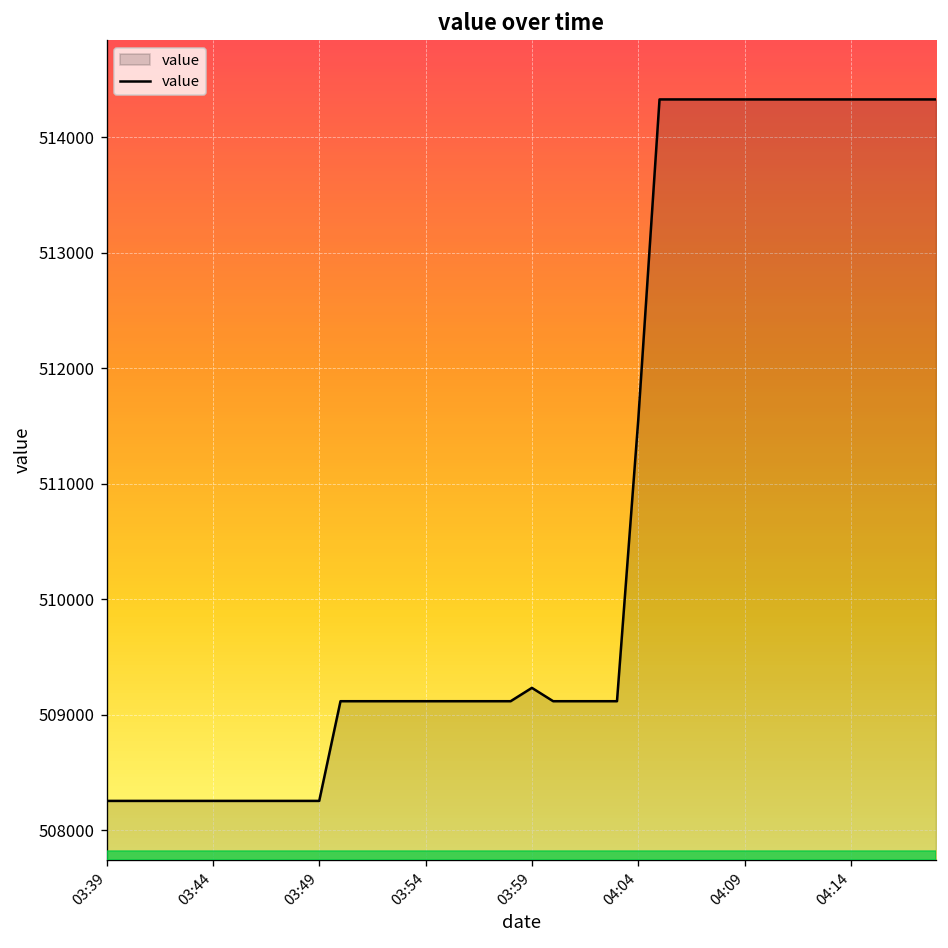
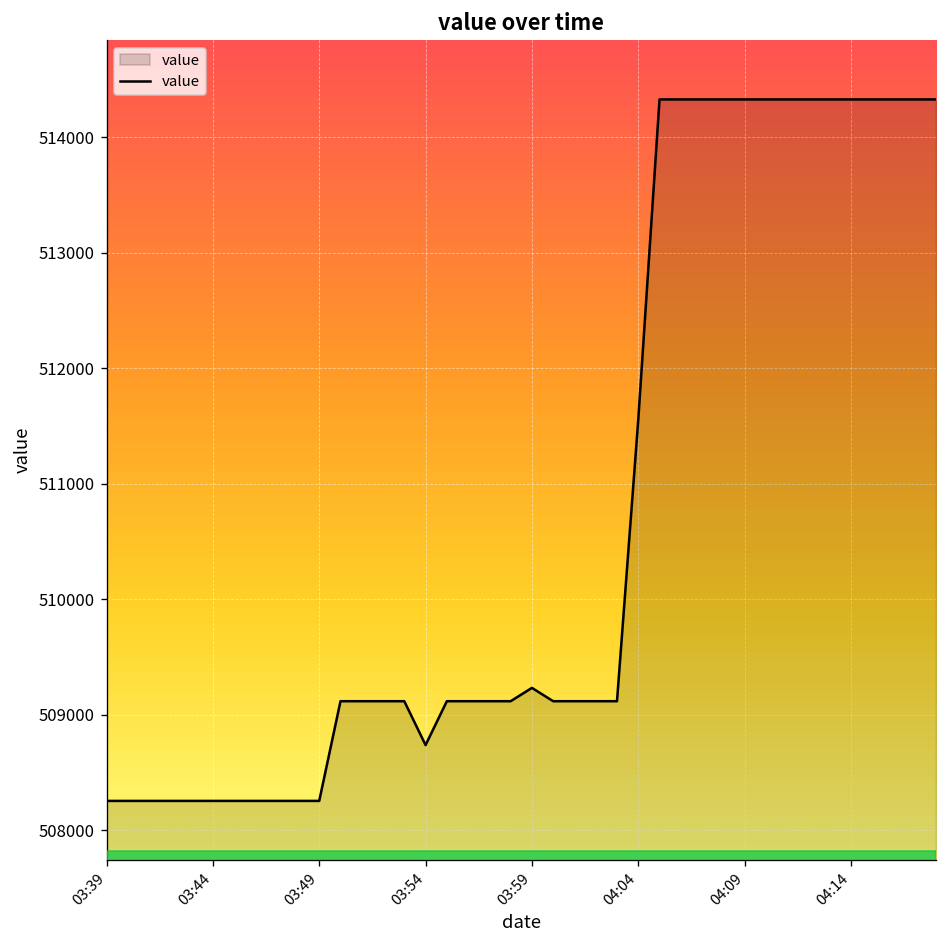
03:54: 509100 -> 508700
